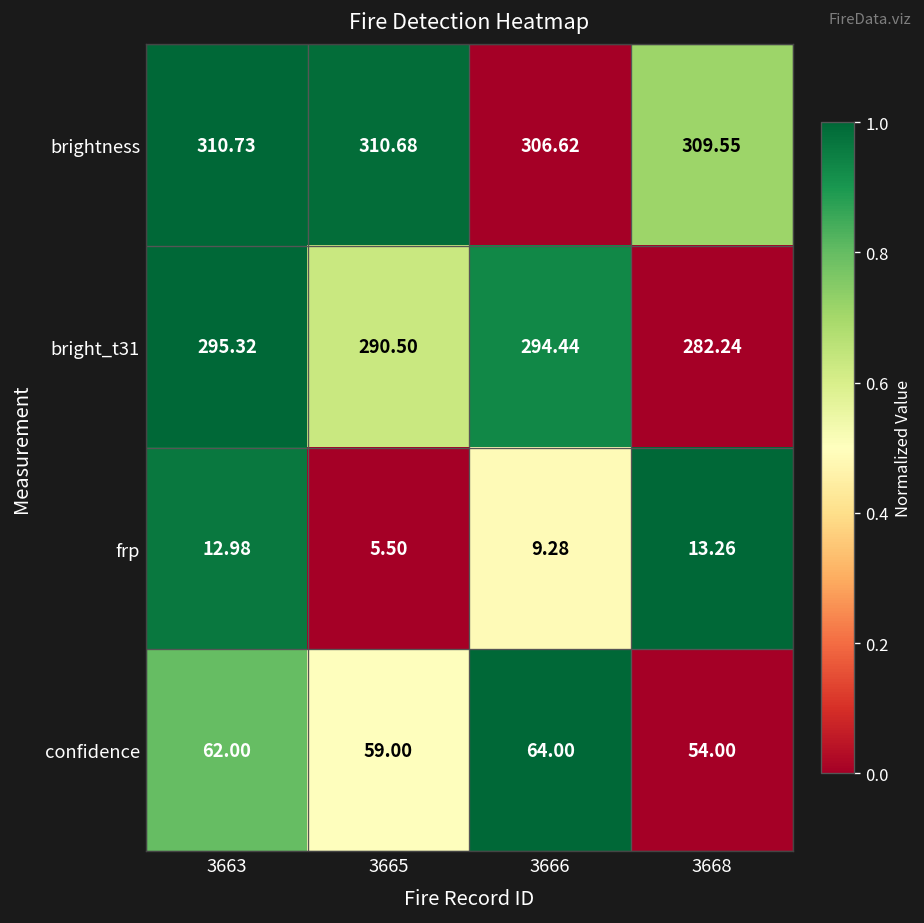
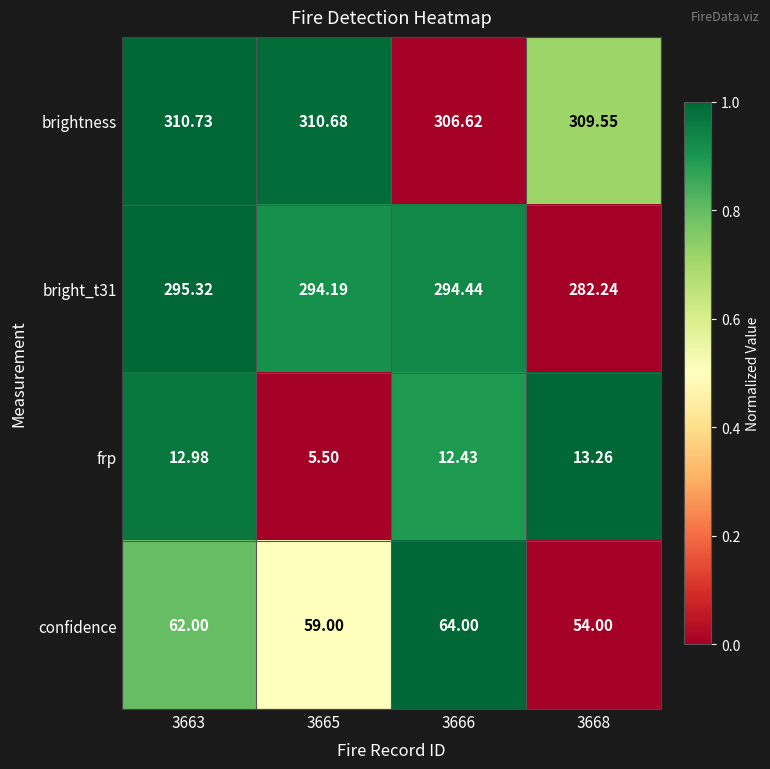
bright_t31, 3665: 290.50 -> 294.19
frp, 3666: 9.28 -> 12.43
